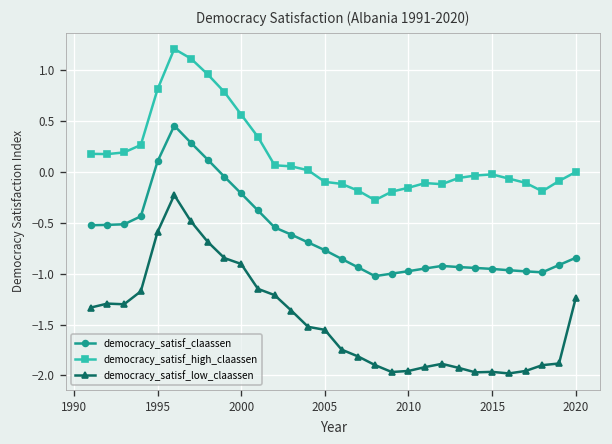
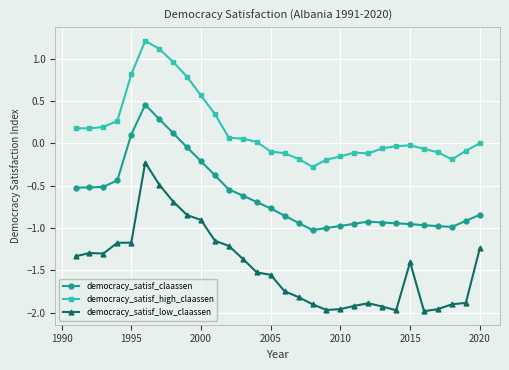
democracy_satisf_low_claassen, 1995: -0.6 -> -1.2
democracy_satisf_low_claassen, 2015: -2.0 -> -1.4
